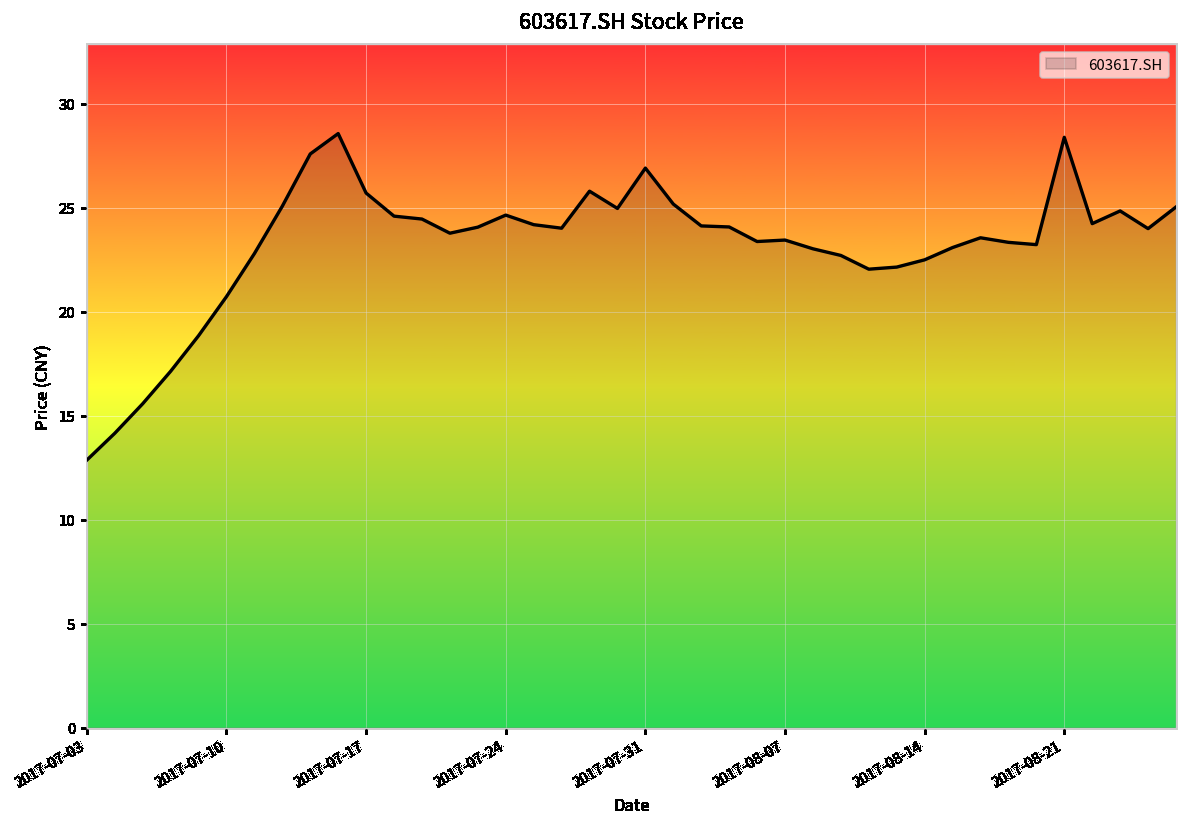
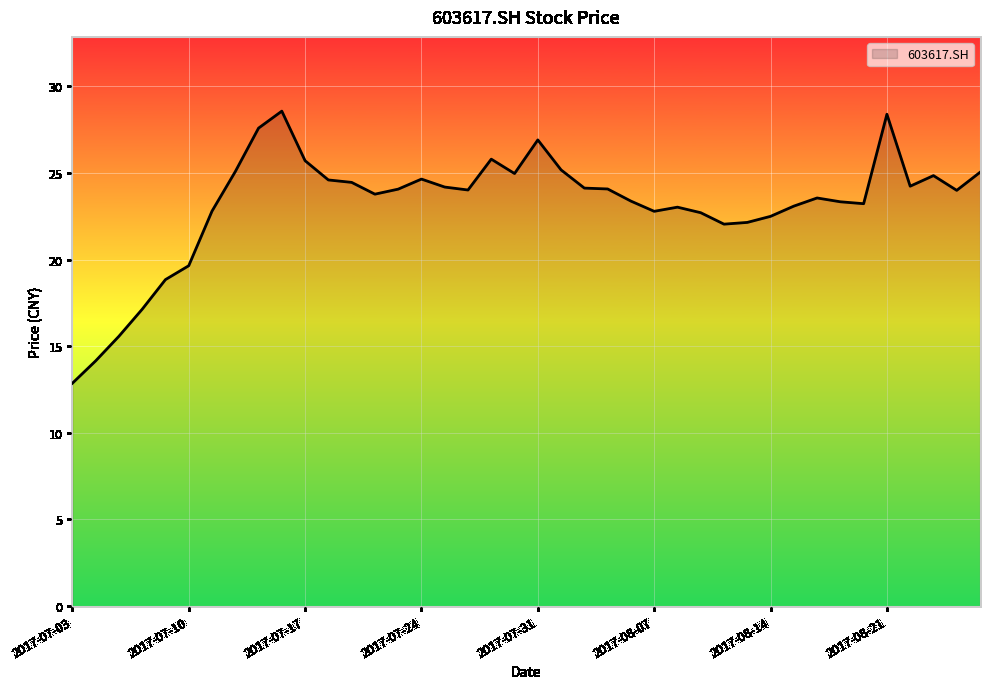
2017-07-10: 20.7 -> 19.6
2017-08-07: 23.4 -> 22.8
